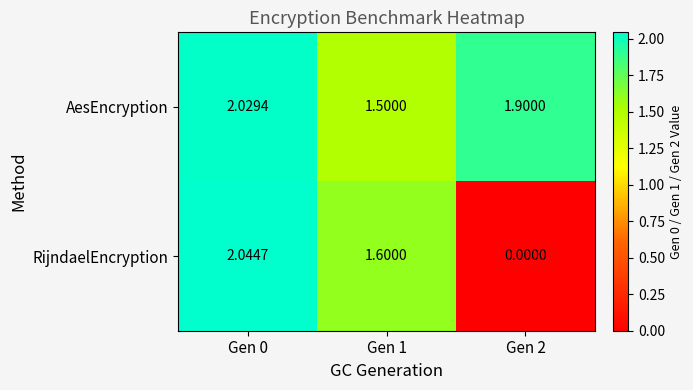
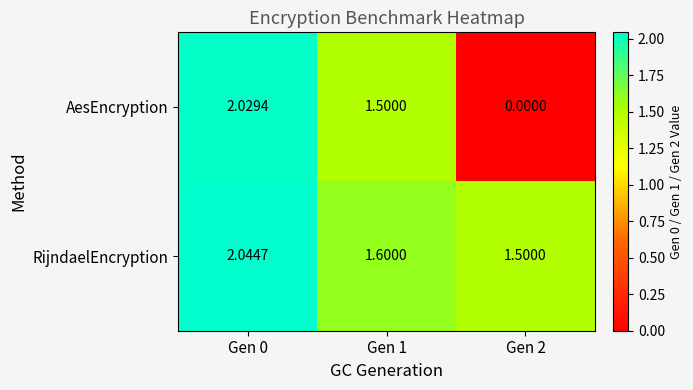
AesEncryption, Gen 2: 1.9000 -> 0.0000
RijndaelEncryption, Gen 2: 0.0000 -> 1.5000
